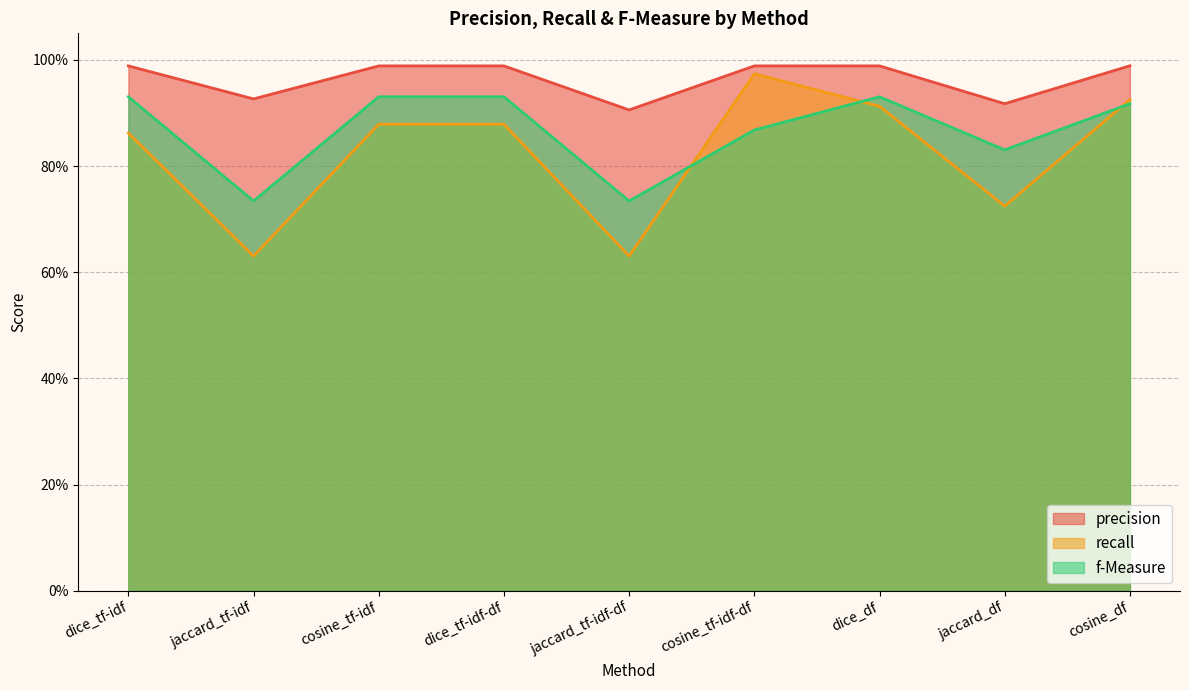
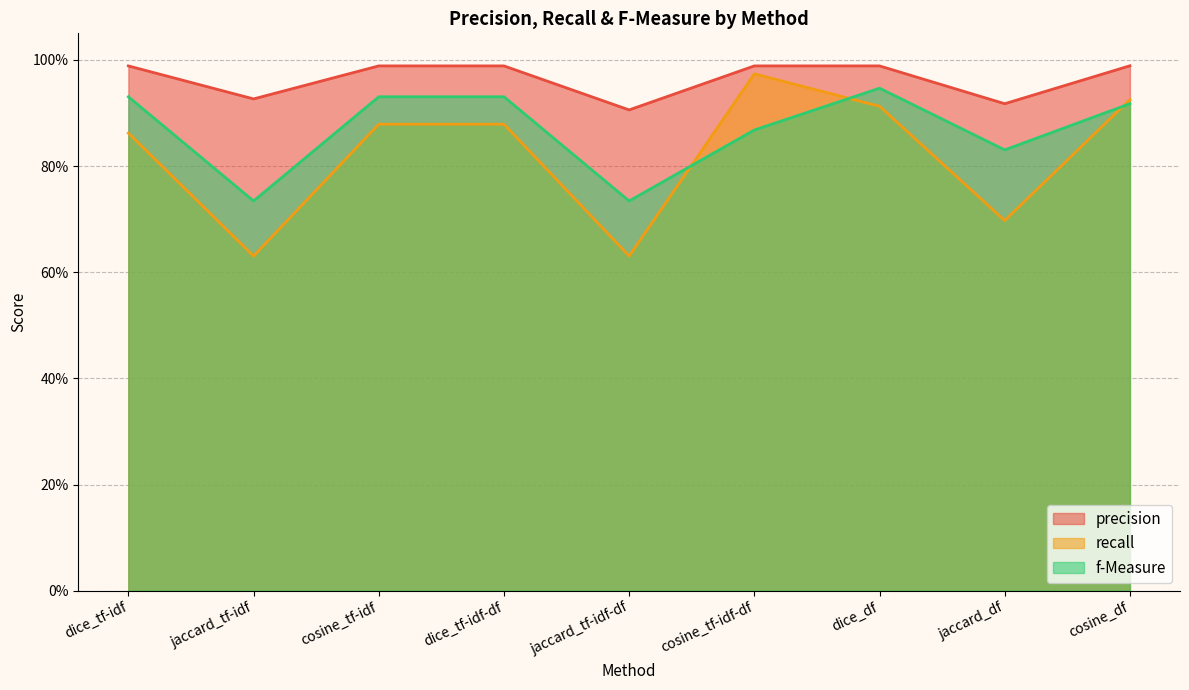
f-Measure, dice_df: 93% -> 95%
recall, jaccard_df: 72% -> 70%
